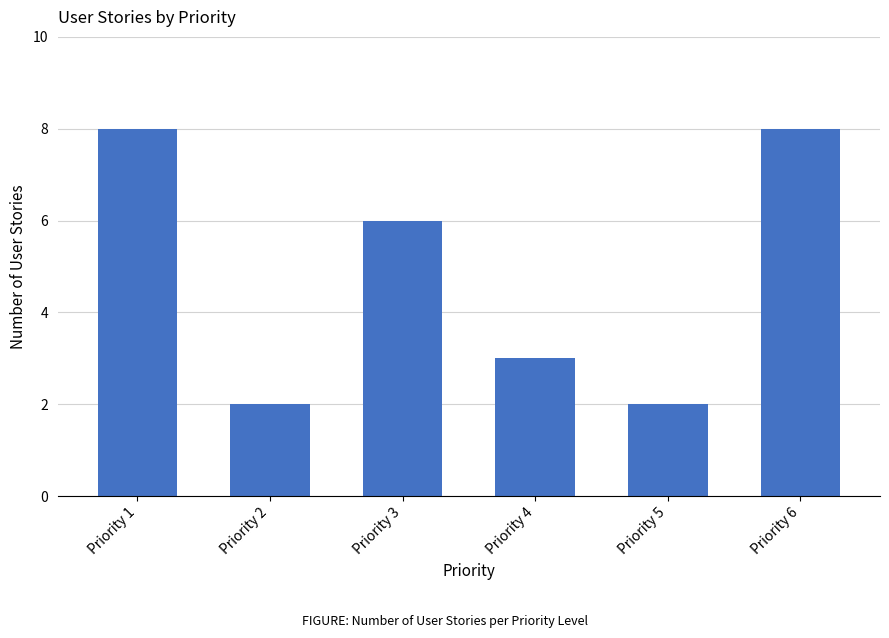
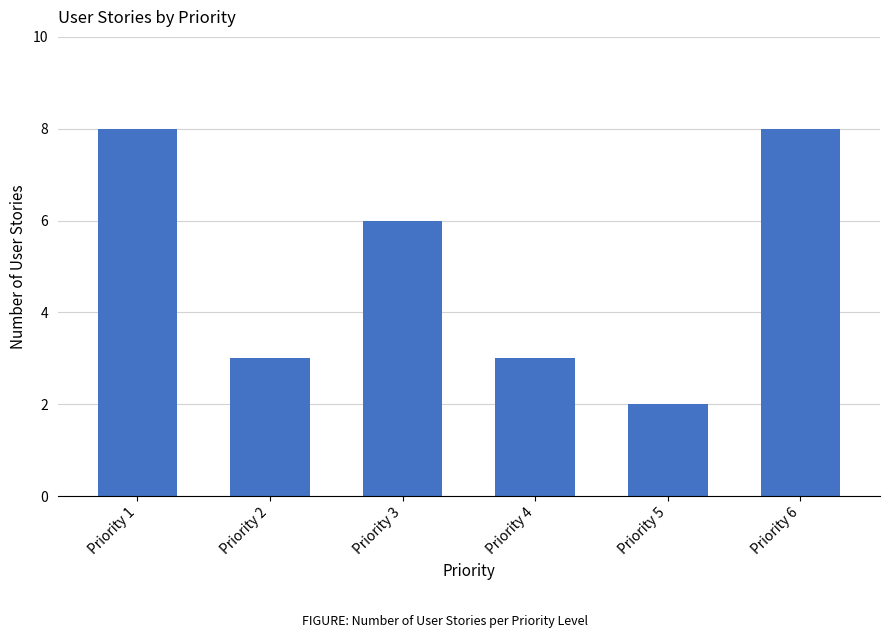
Priority 2: 2 -> 3
